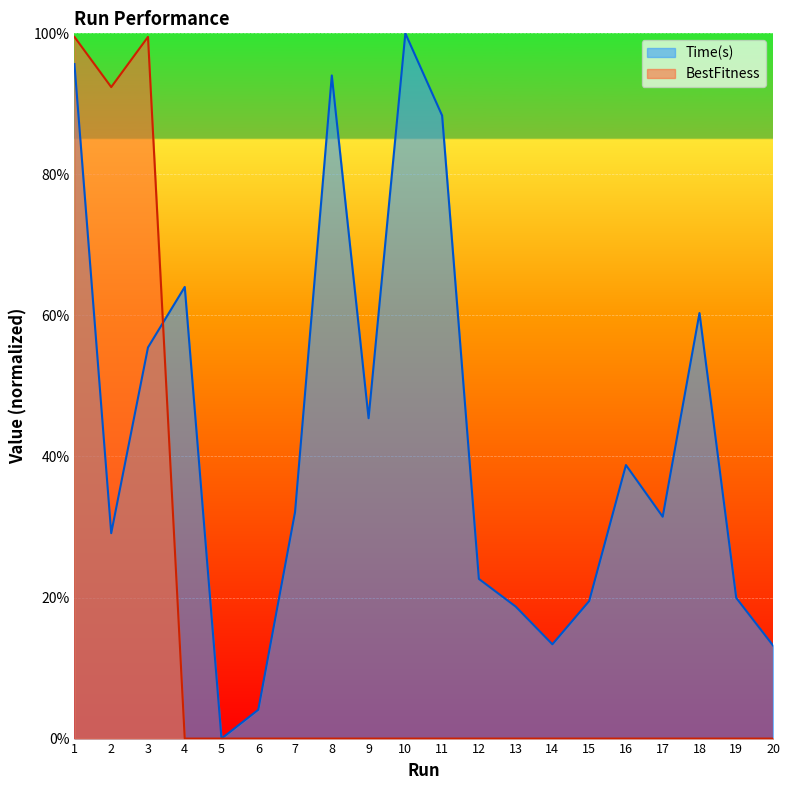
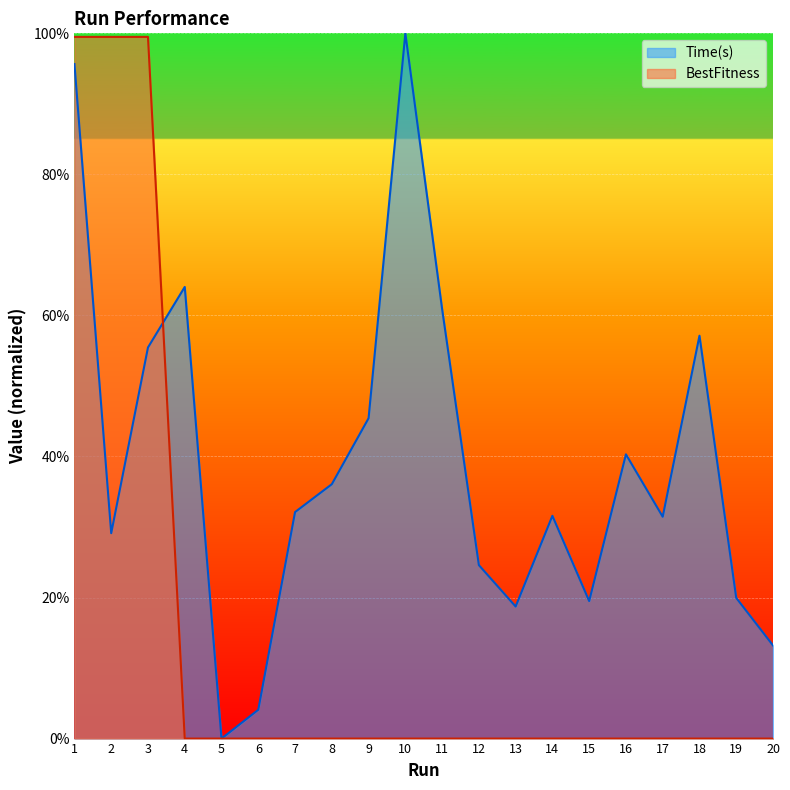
BestFitness, 2: 92% -> 99%
Time(s), 8: 94% -> 36%
Time(s), 11: 88% -> 61%
Time(s), 12: 23% -> 25%
Time(s), 14: 13% -> 32%
Time(s), 16: 39% -> 40%
Time(s), 18: 60% -> 57%
